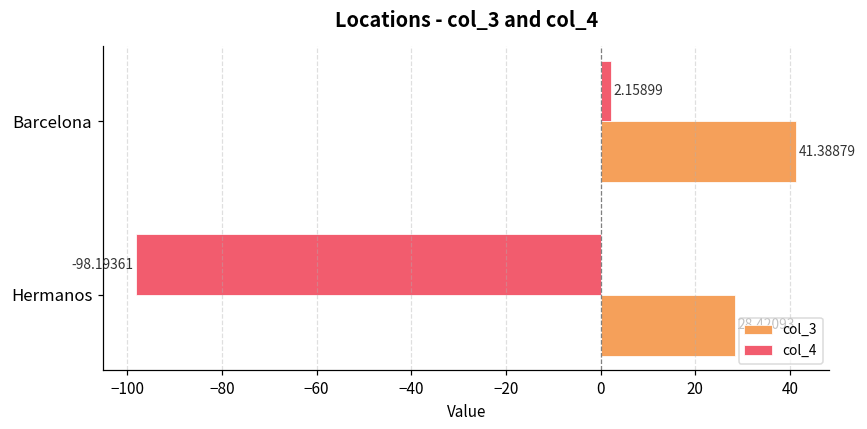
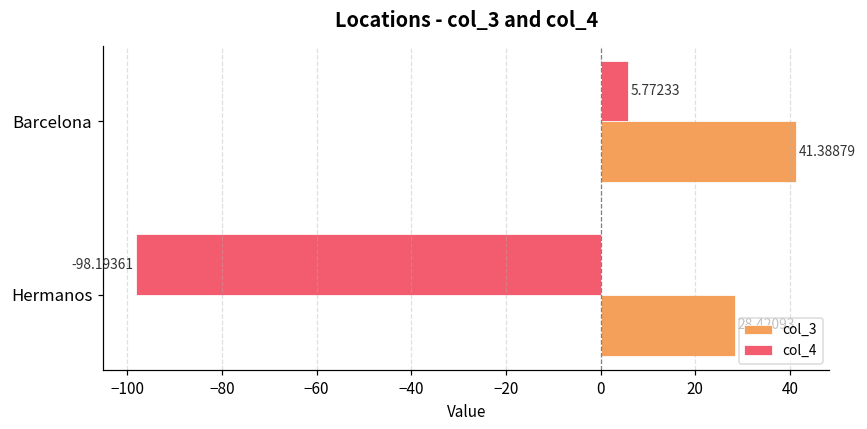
col_4, Barcelona: 2.15899 -> 5.77233
